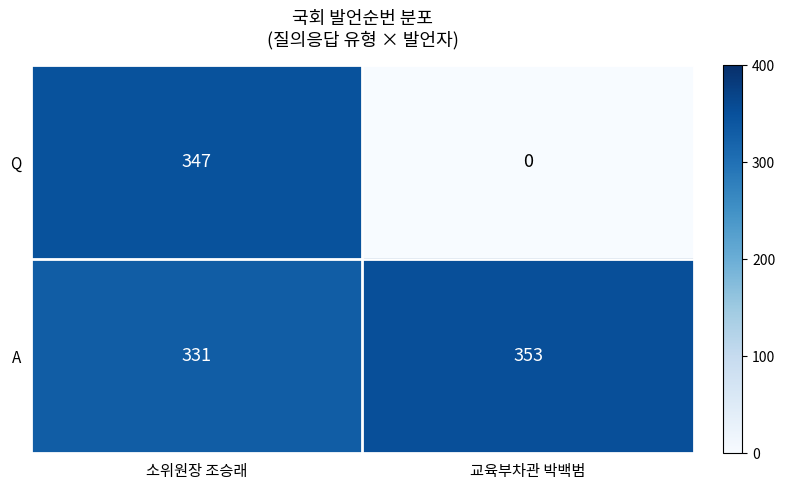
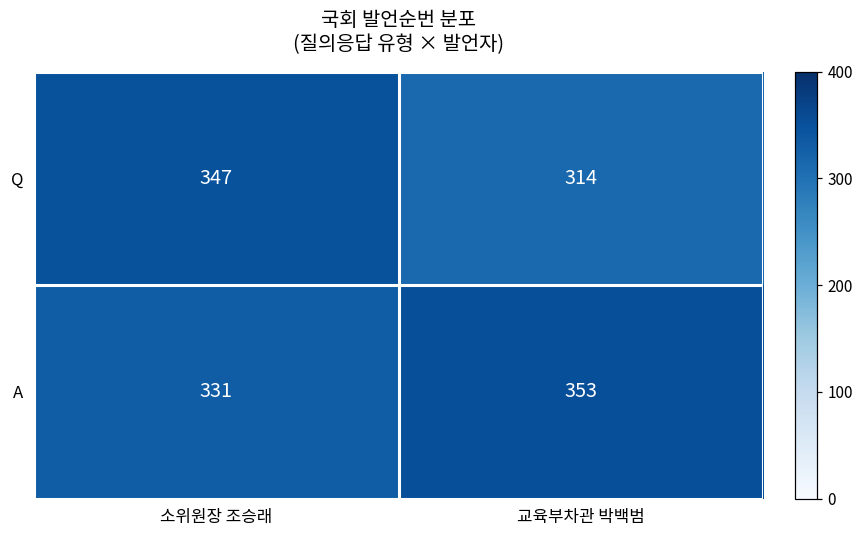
Q, 교육부차관 박백범: 0 -> 314
